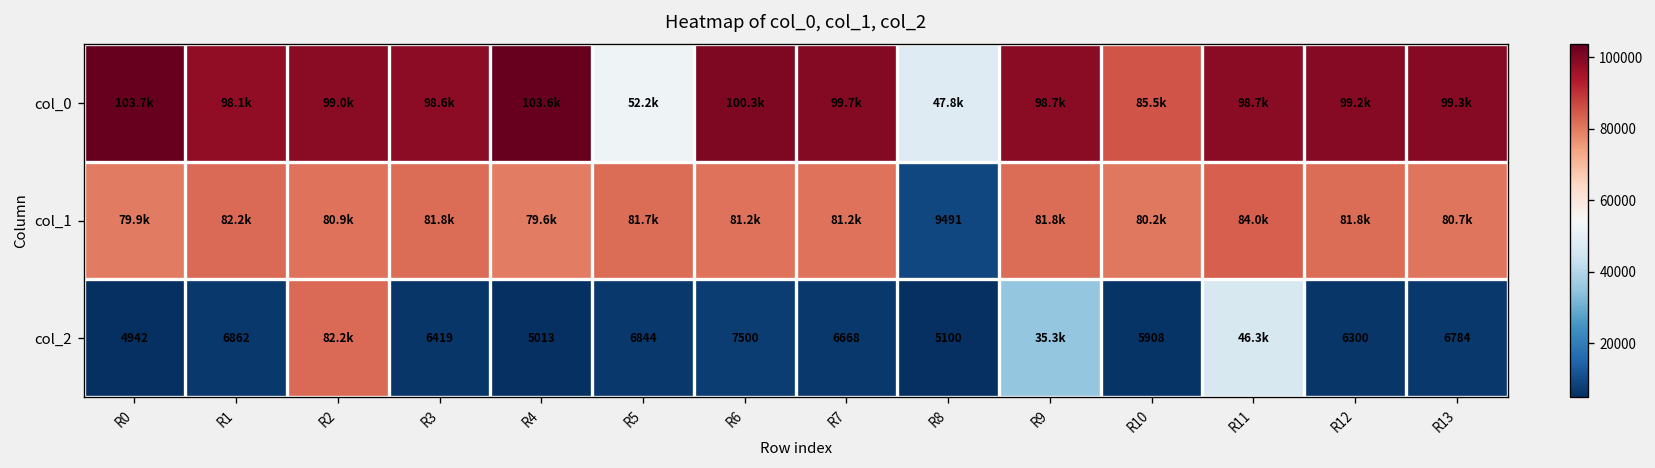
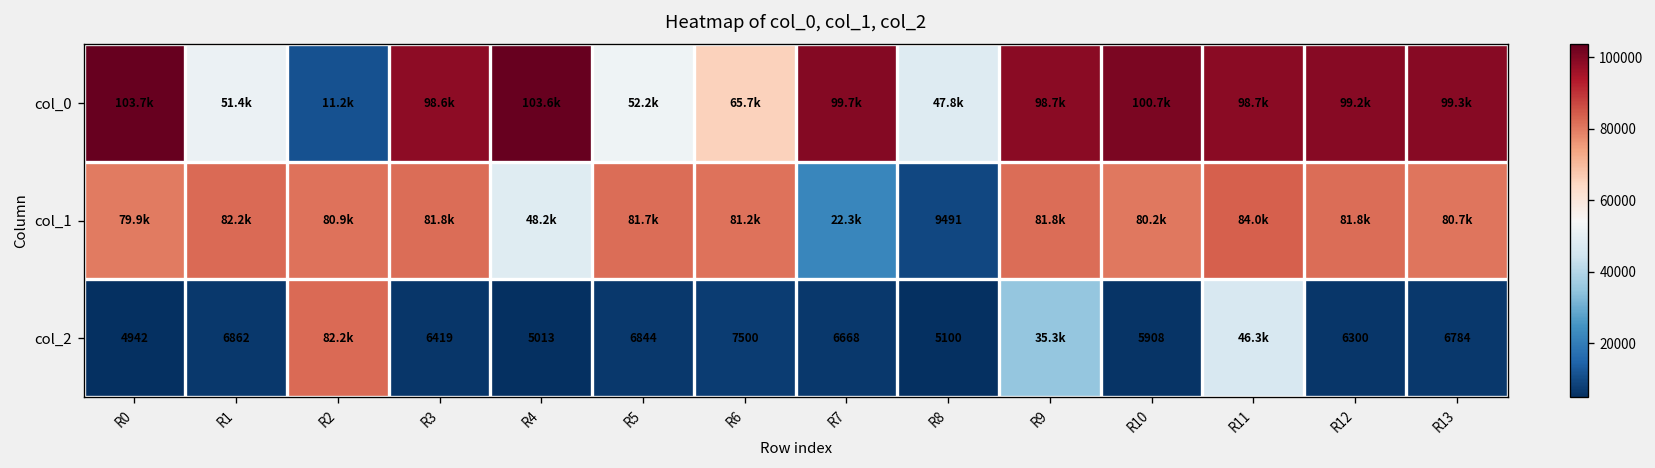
col_0, R1: 98.1k -> 51.4k
col_0, R2: 99.0k -> 11.2k
col_0, R6: 100.3k -> 65.7k
col_0, R10: 85.5k -> 100.7k
col_1, R4: 79.6k -> 48.2k
col_1, R7: 81.2k -> 22.3k
